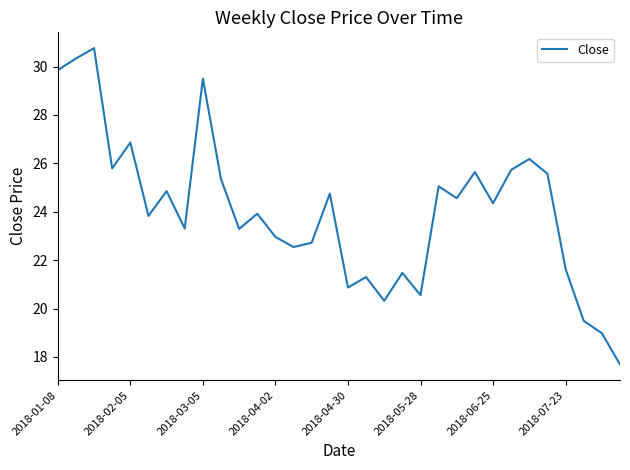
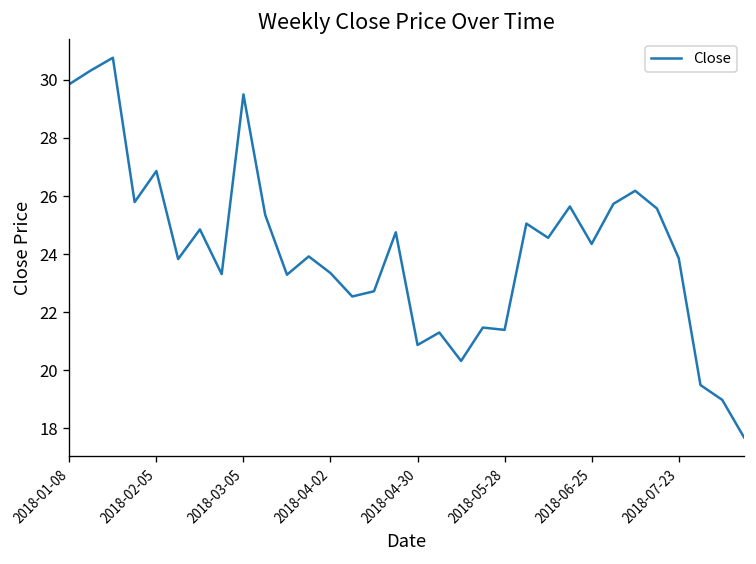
2018-04-02: 23.0 -> 23.3
2018-05-28: 20.6 -> 21.4
2018-07-23: 21.6 -> 23.9
